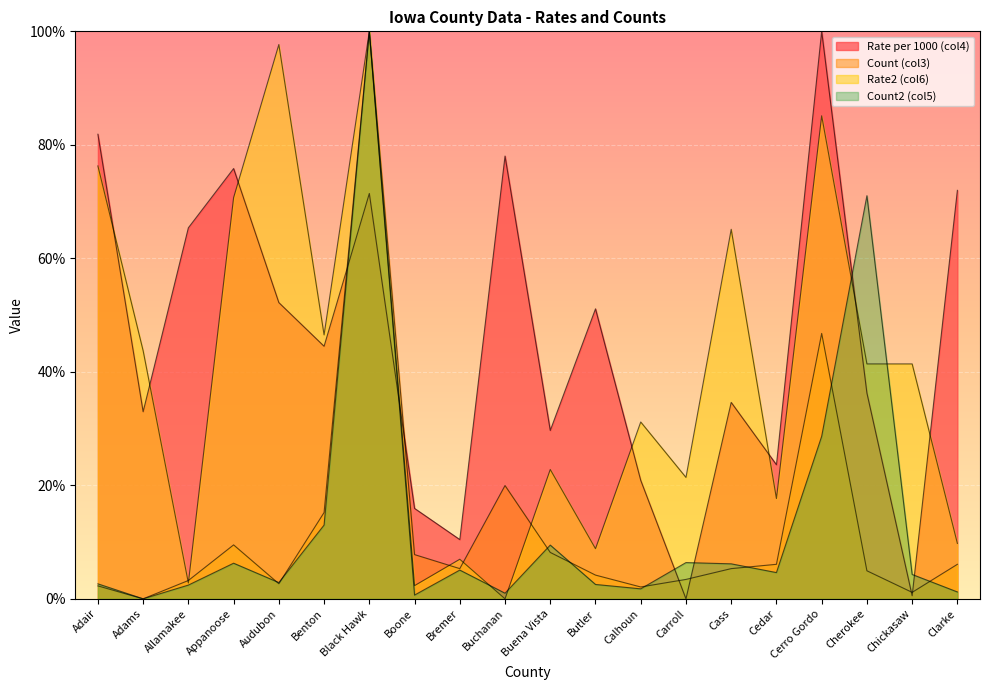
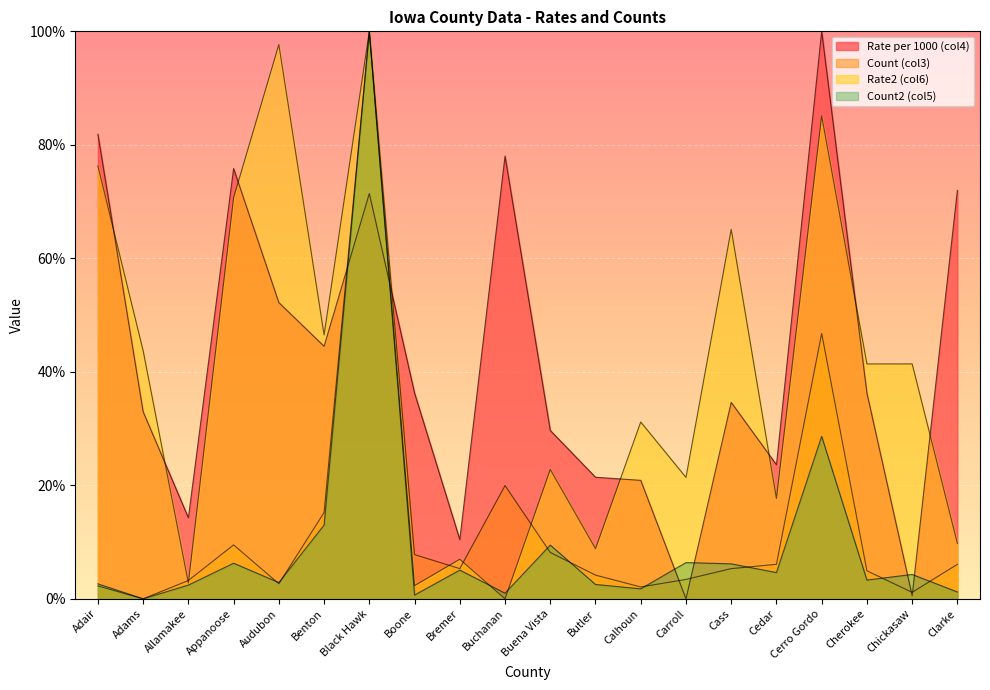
Rate per 1000 (col4), Allamakee: 65% -> 14%
Rate per 1000 (col4), Boone: 16% -> 36%
Rate per 1000 (col4), Butler: 51% -> 21%
Count2 (col5), Cherokee: 71% -> 3%
